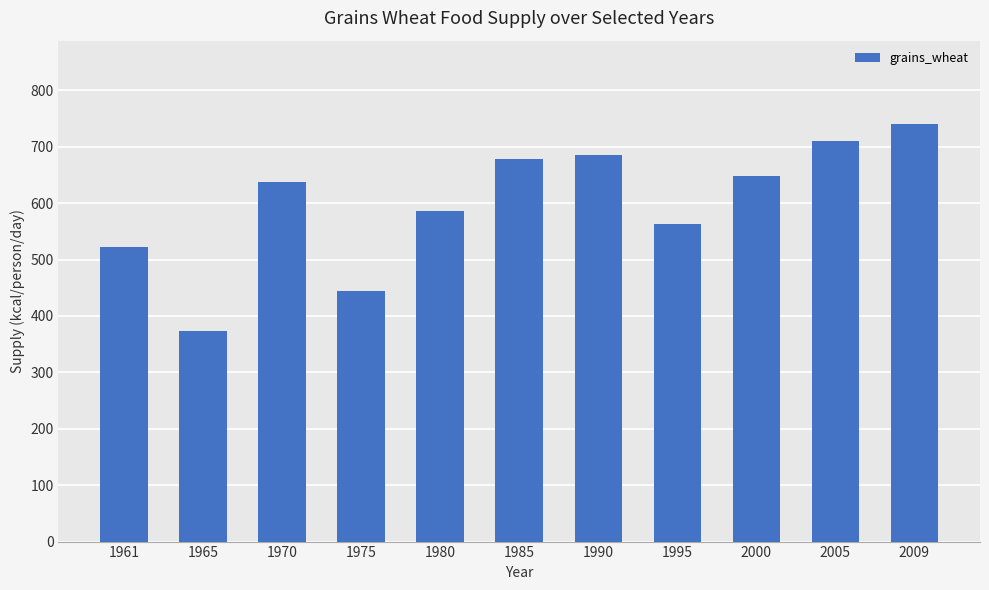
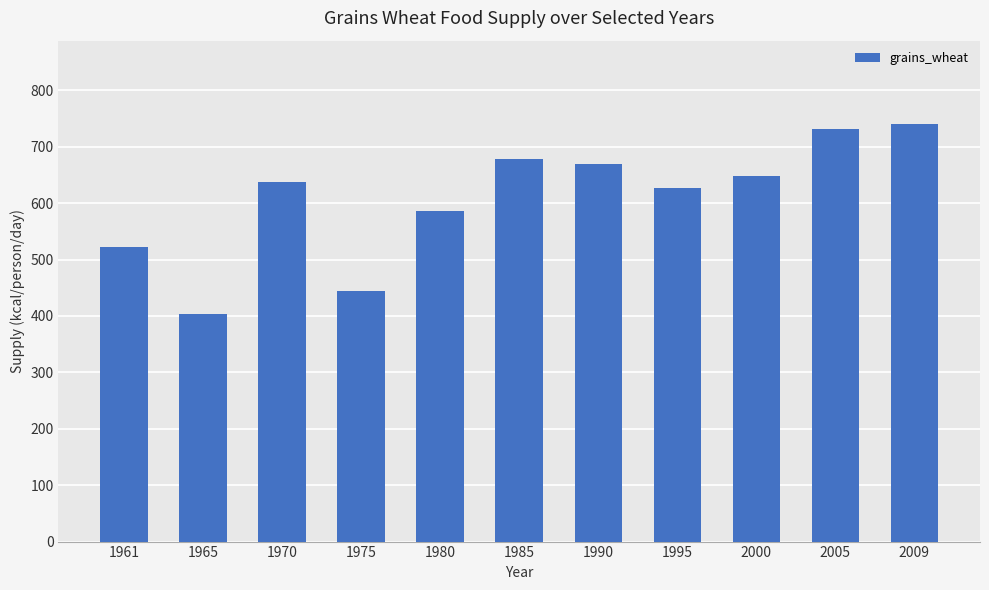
1965: 370 -> 400
1990: 690 -> 670
1995: 560 -> 630
2005: 710 -> 730
